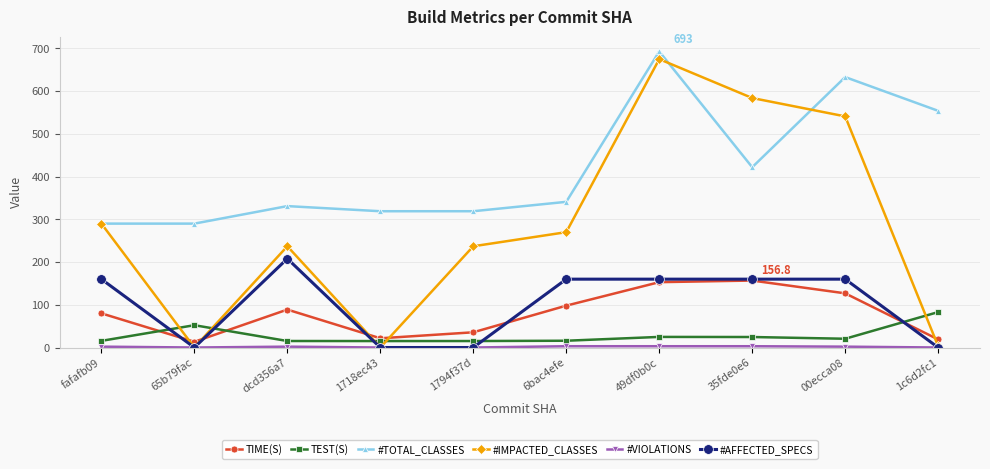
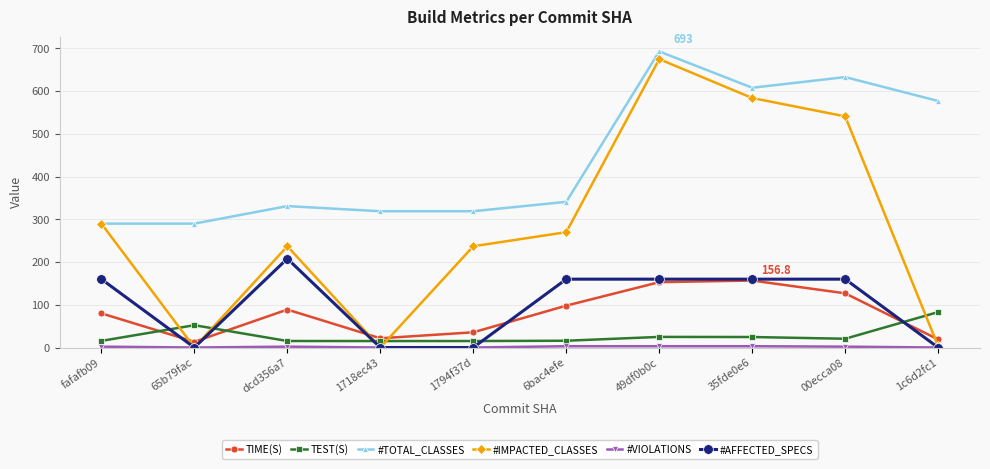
#TOTAL_CLASSES, 35fde0e6: 420 -> 610
#TOTAL_CLASSES, 1c6d2fc1: 550 -> 580
